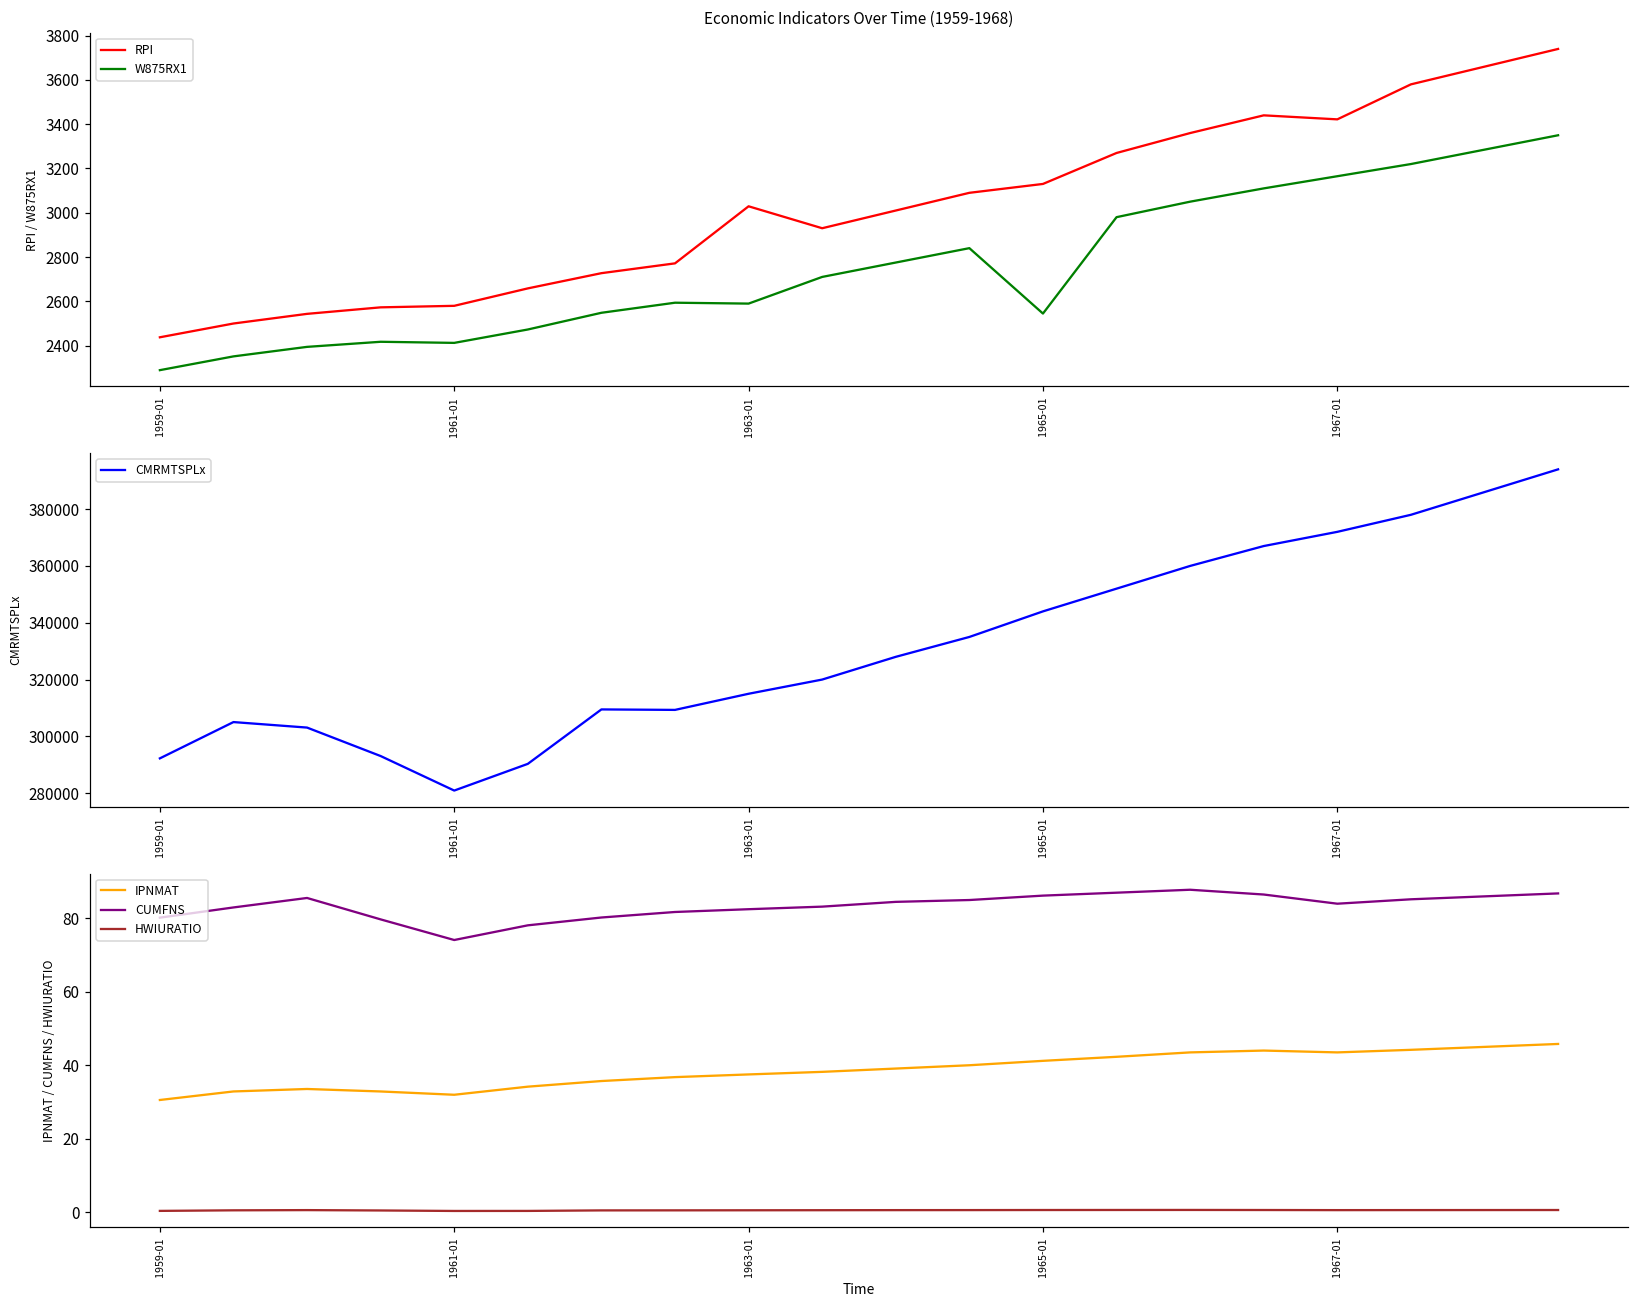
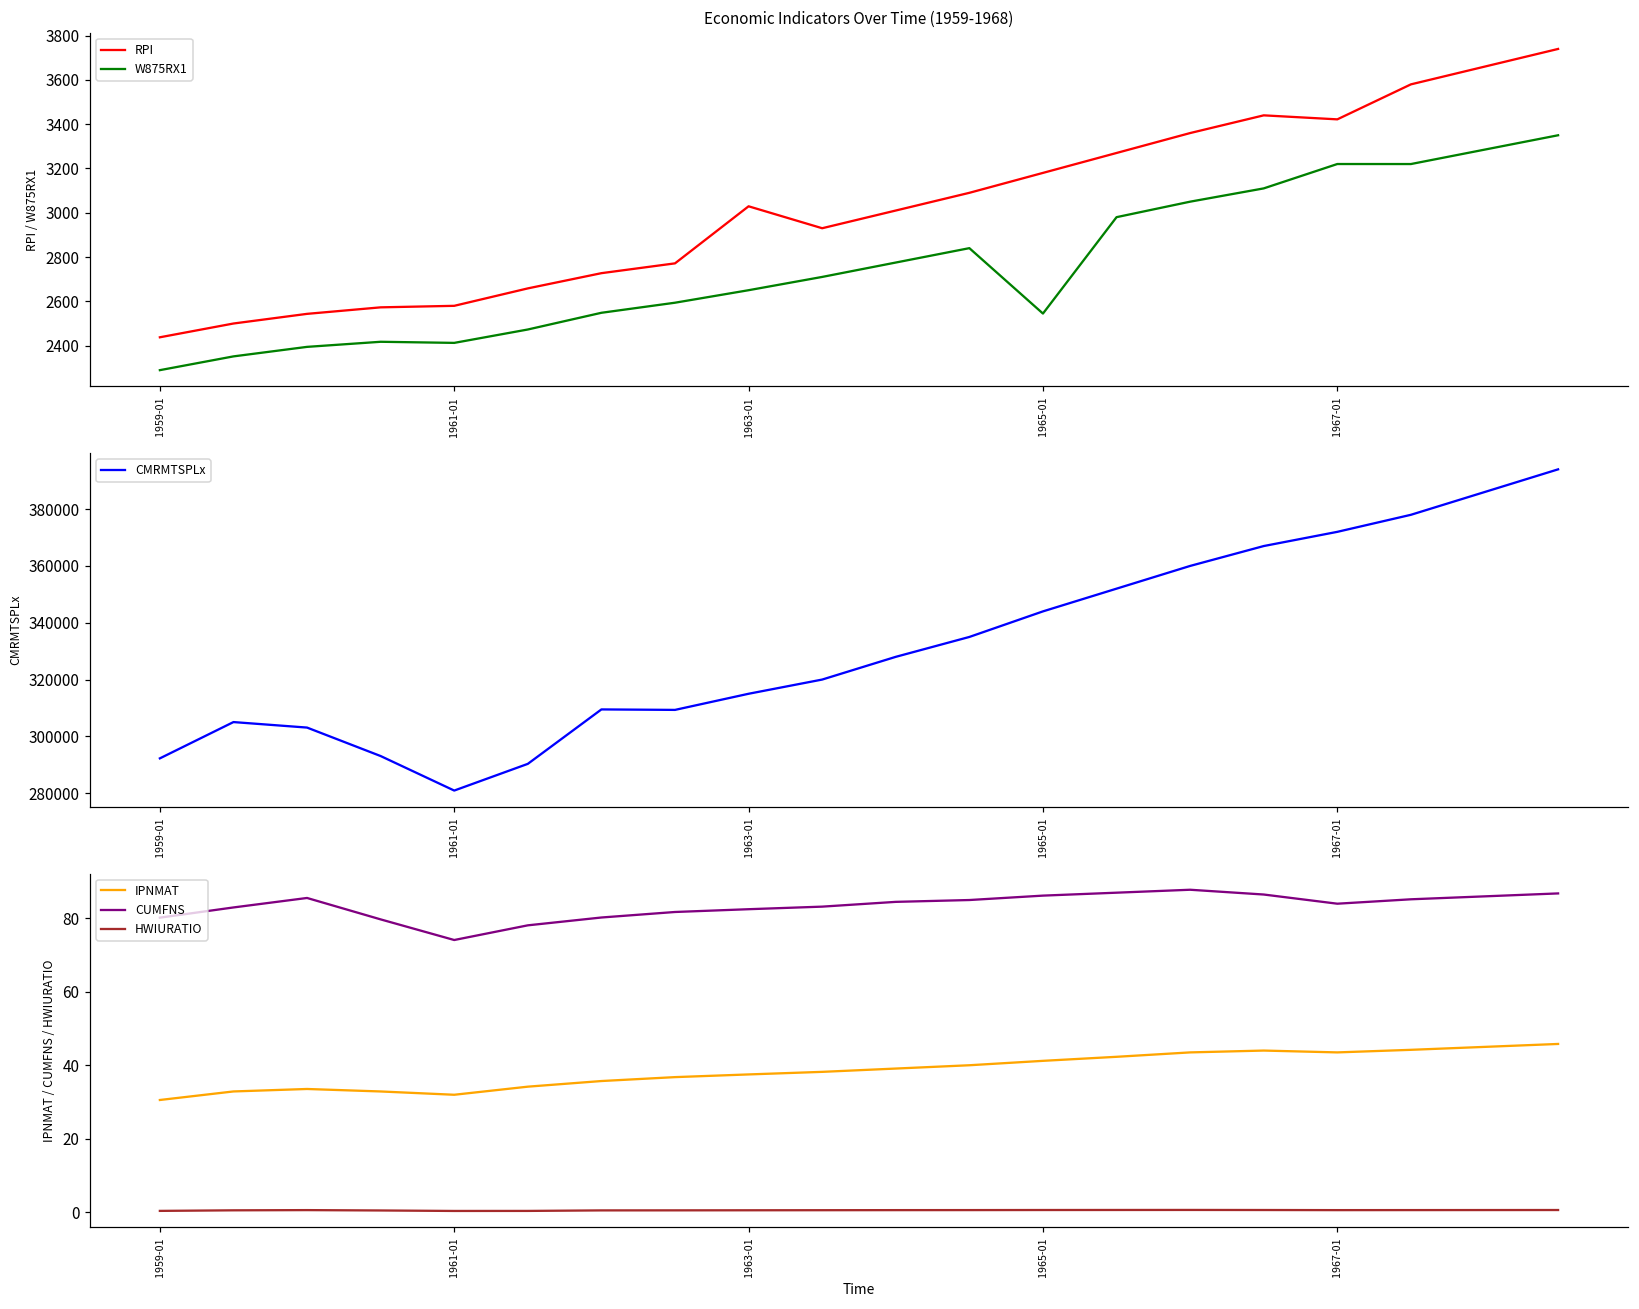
Economic Indicators Over Time (1959-1968), W875RX1, 1963-01: 2590 -> 2650
Economic Indicators Over Time (1959-1968), RPI, 1965-01: 3130 -> 3180
Economic Indicators Over Time (1959-1968), W875RX1, 1967-01: 3170 -> 3220
